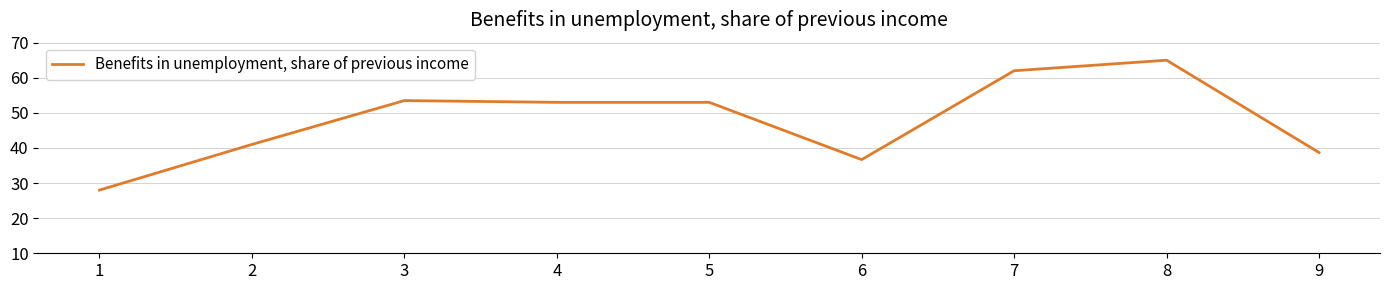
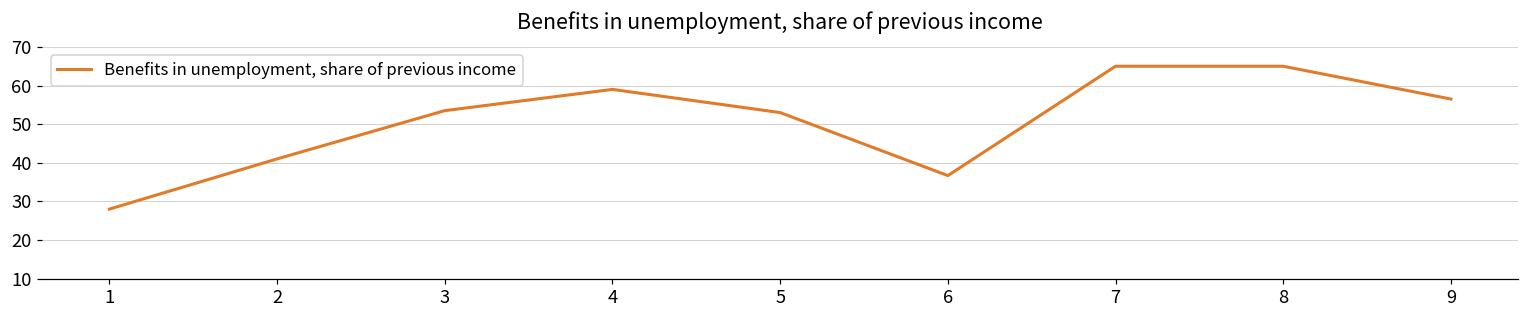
4: 53 -> 59
7: 62 -> 65
9: 39 -> 57
